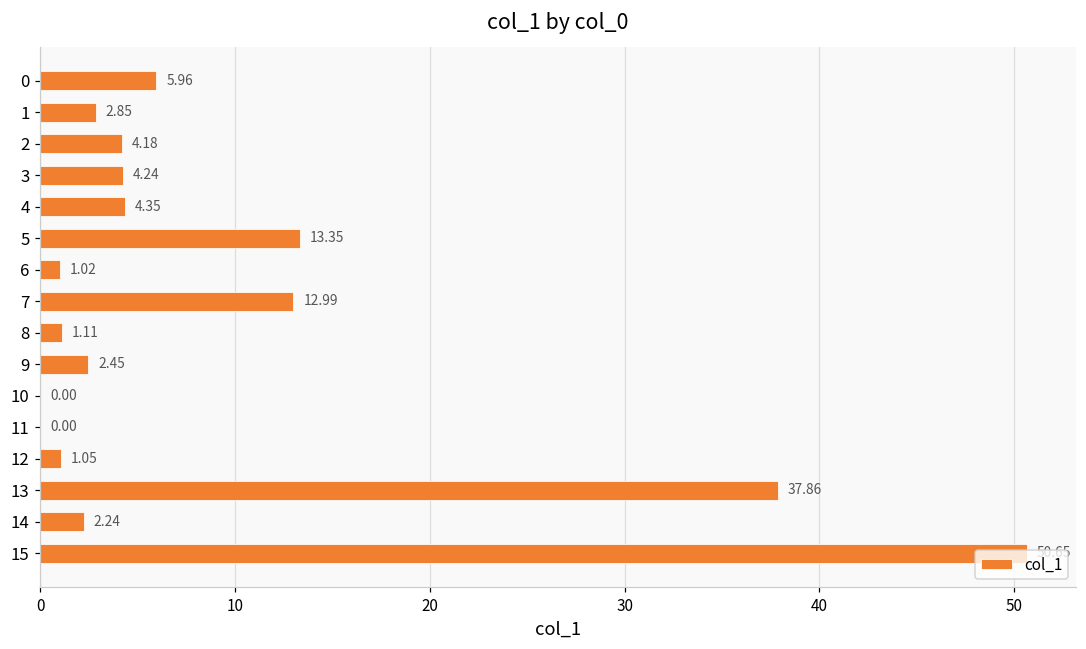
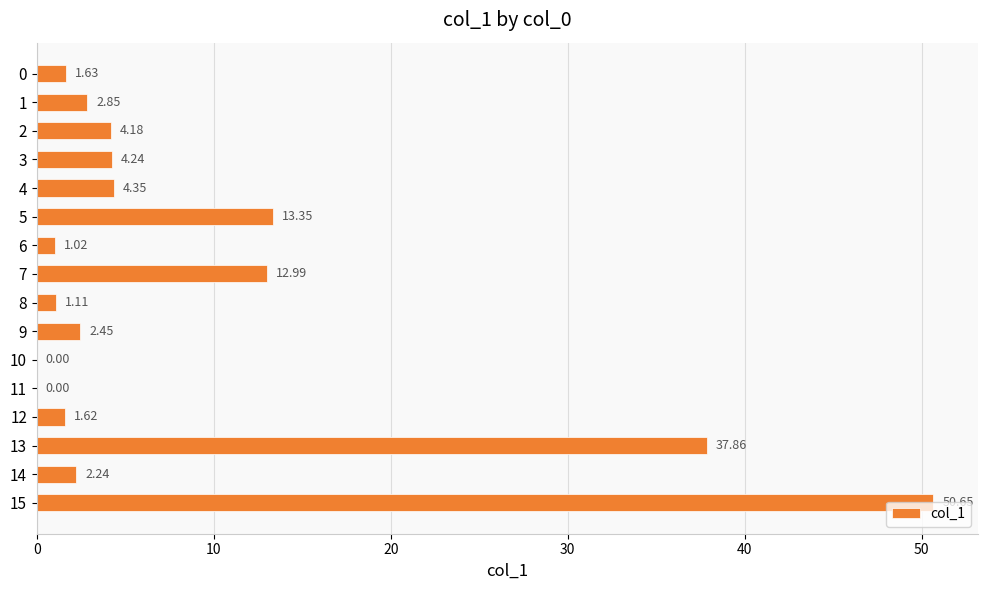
0: 5.96 -> 1.63
12: 1.05 -> 1.62
